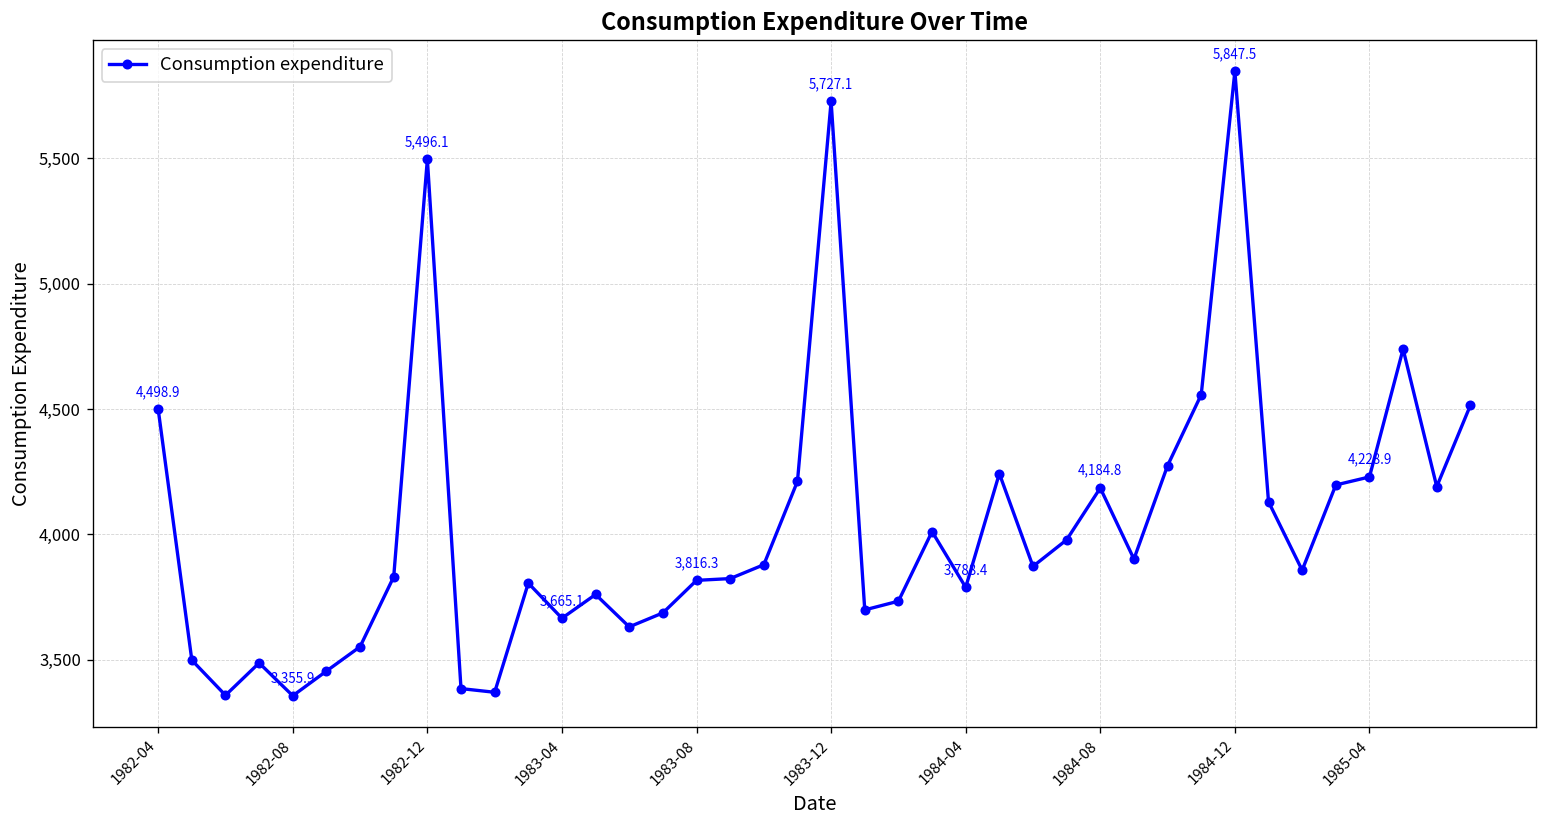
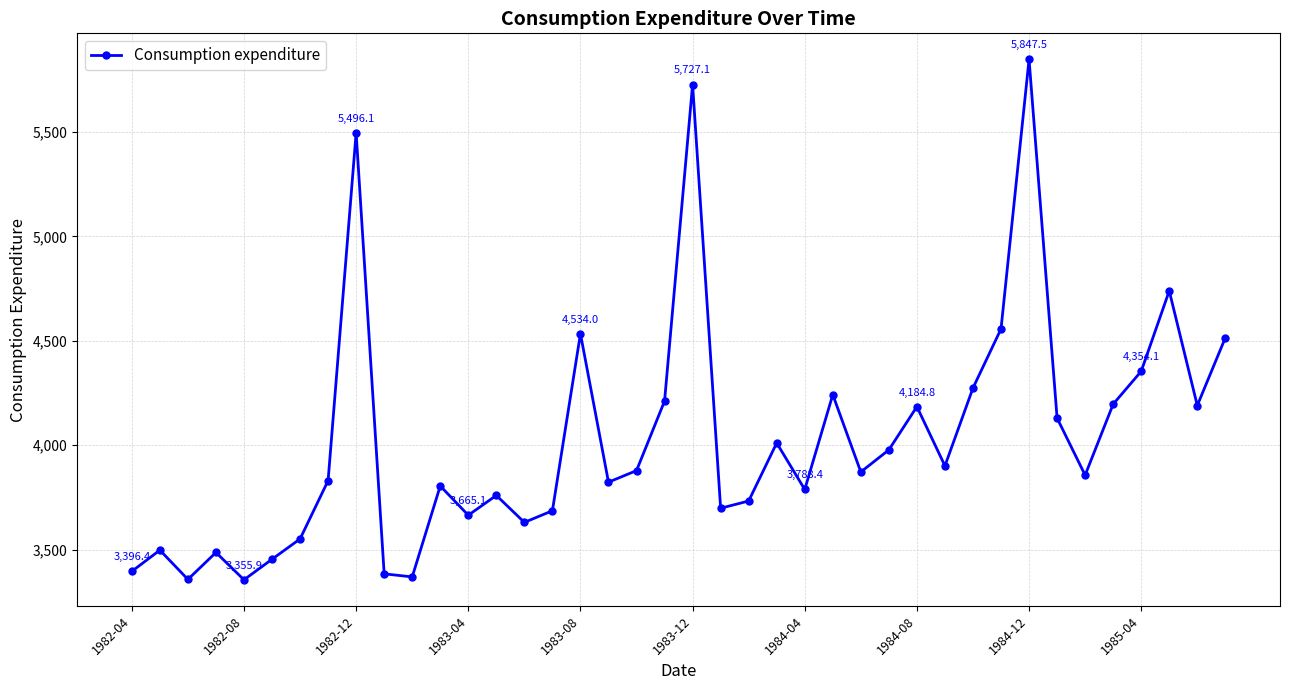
1982-04: 4,498.9 -> 3,396.4
1983-08: 3,816.3 -> 4,534.0
1985-04: 4,228.9 -> 4,354.1
